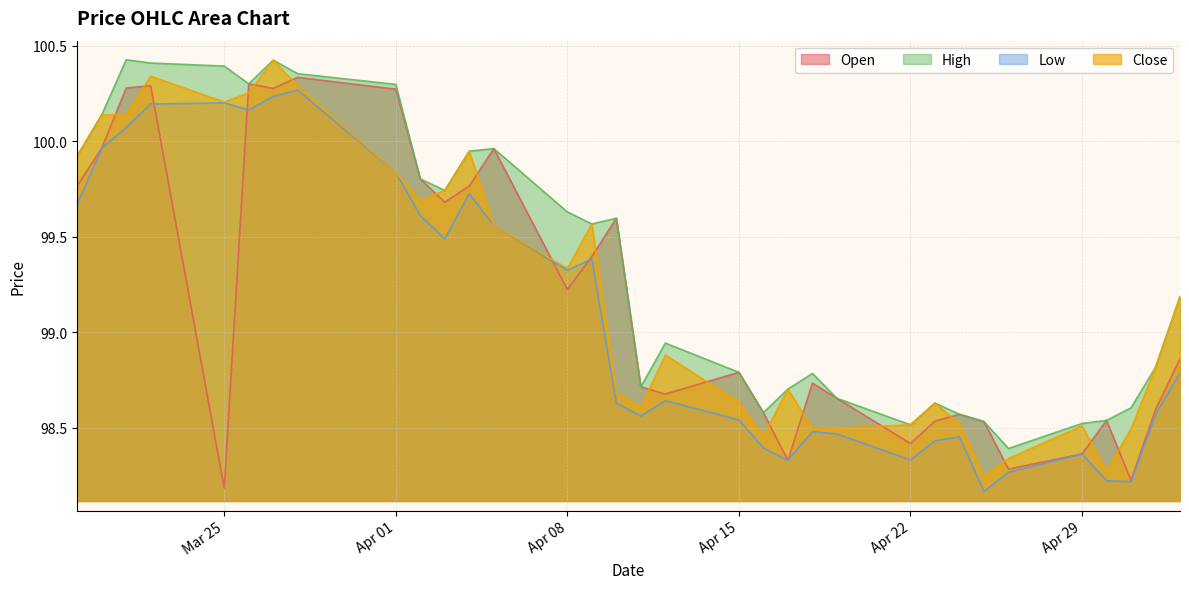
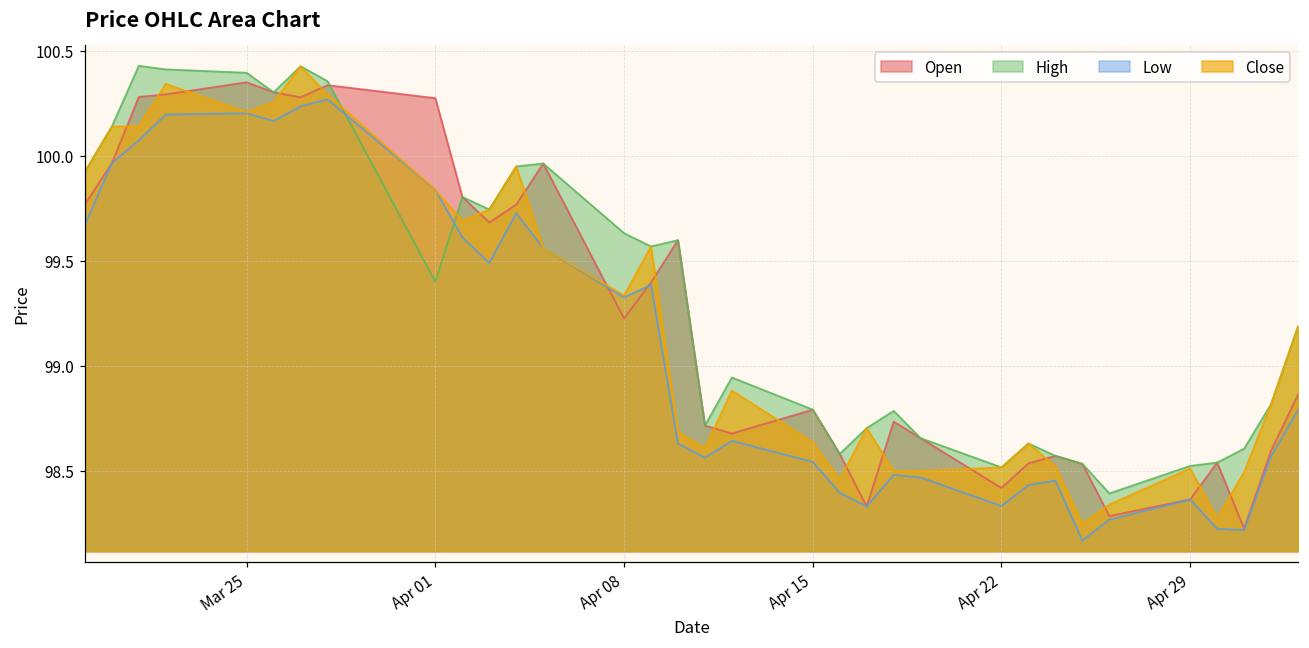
Open, Mar 25: 98.18 -> 100.35
High, Apr 01: 100.30 -> 99.40
